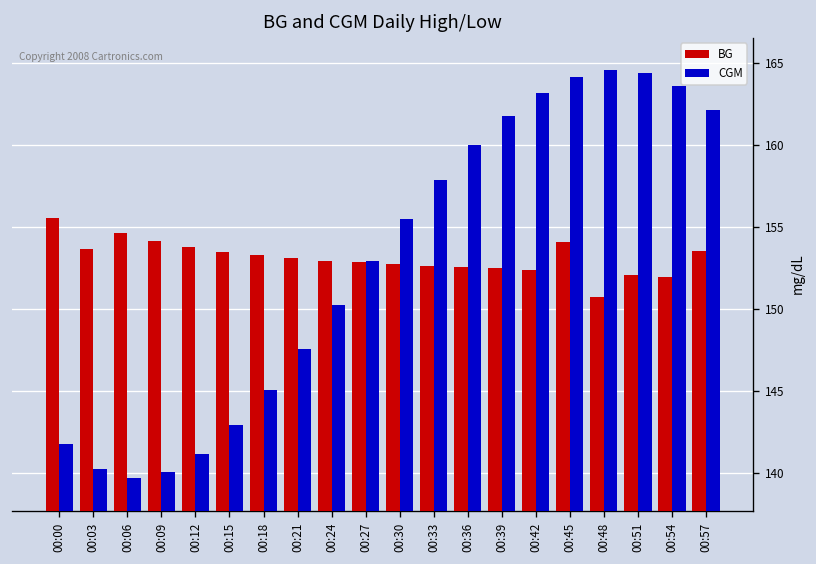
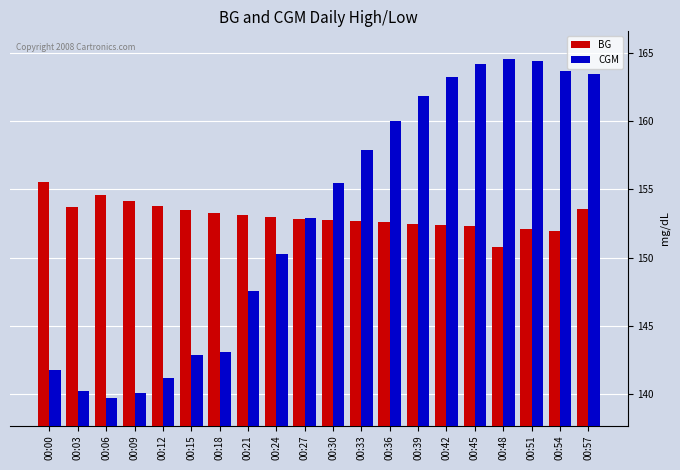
CGM, 00:18: 145.1 -> 143.1
BG, 00:45: 154.1 -> 152.3
CGM, 00:57: 162.2 -> 163.5
